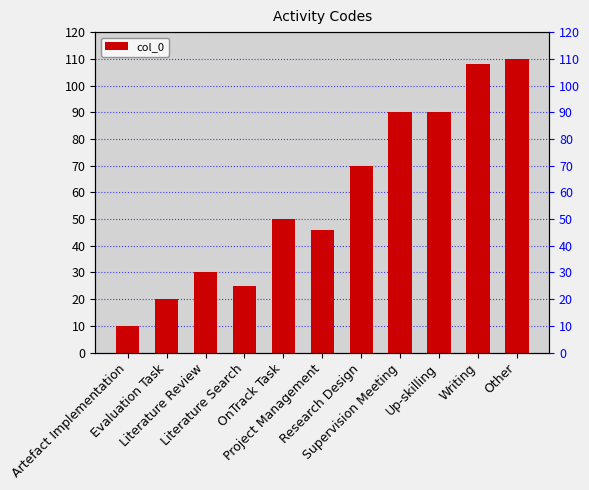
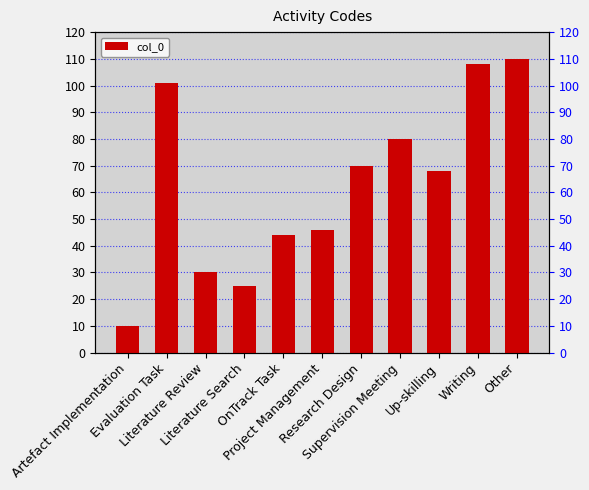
Evaluation Task: 20 -> 101
OnTrack Task: 50 -> 44
Supervision Meeting: 90 -> 80
Up-skilling: 90 -> 68
